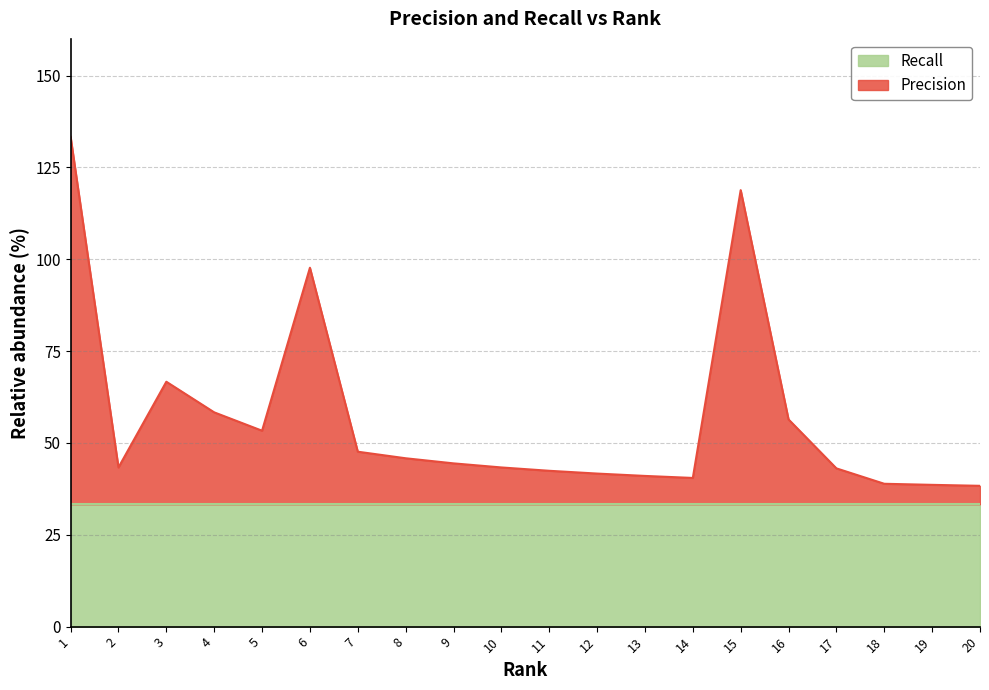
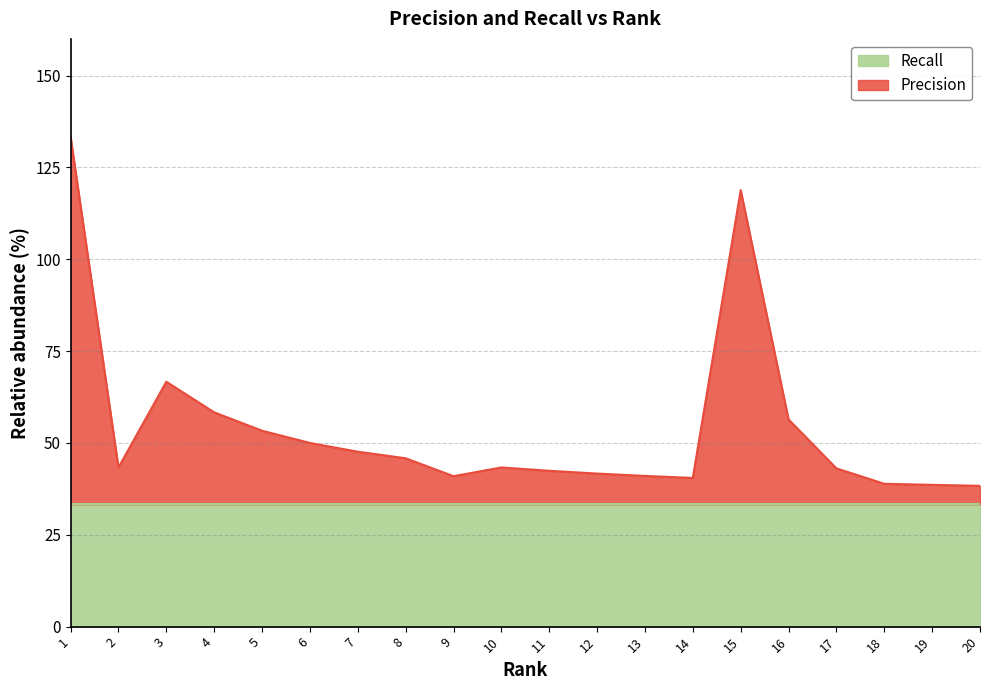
Precision, 6: 98 -> 50
Precision, 9: 44 -> 41
